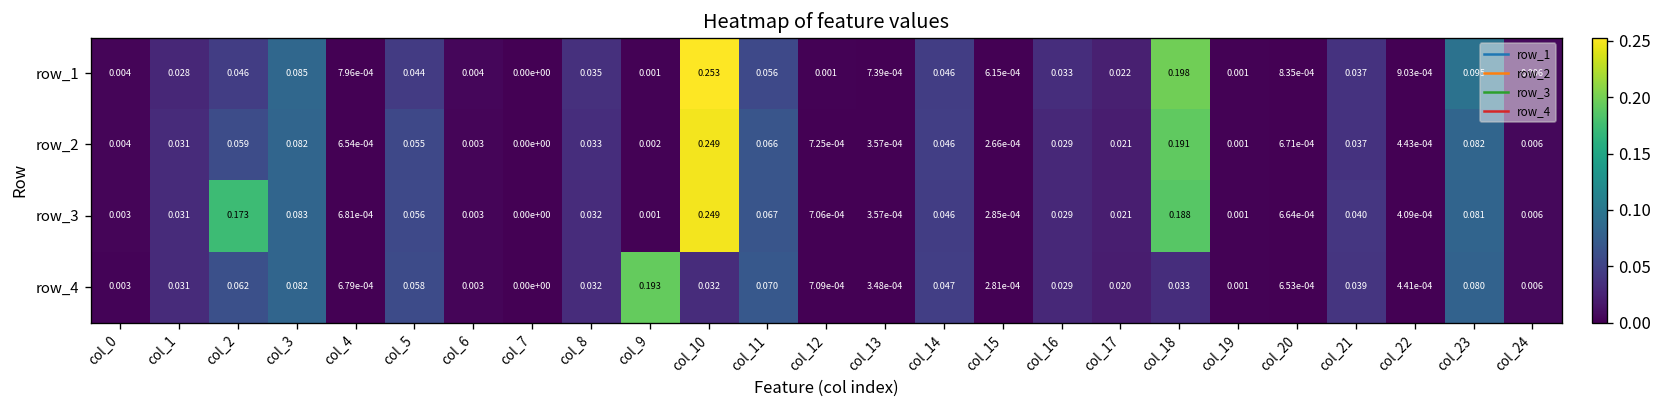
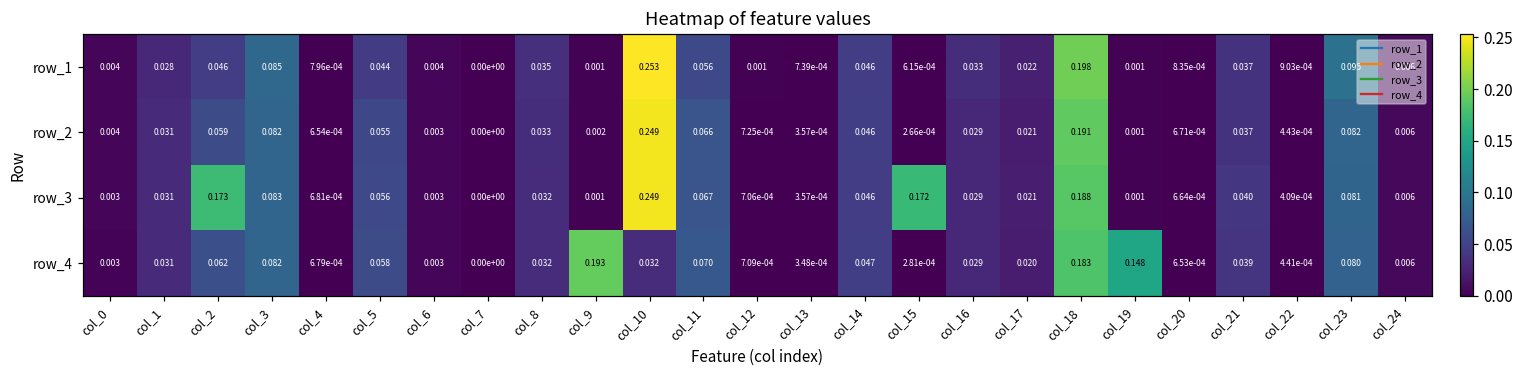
row_3, col_15: 2.85e-04 -> 0.172
row_4, col_18: 0.033 -> 0.183
row_4, col_19: 0.001 -> 0.148
